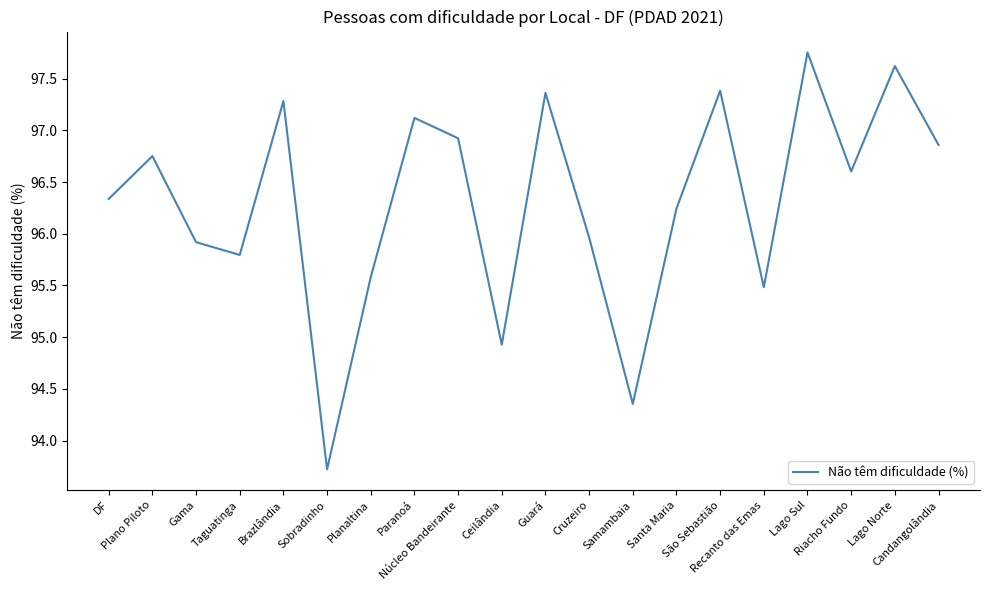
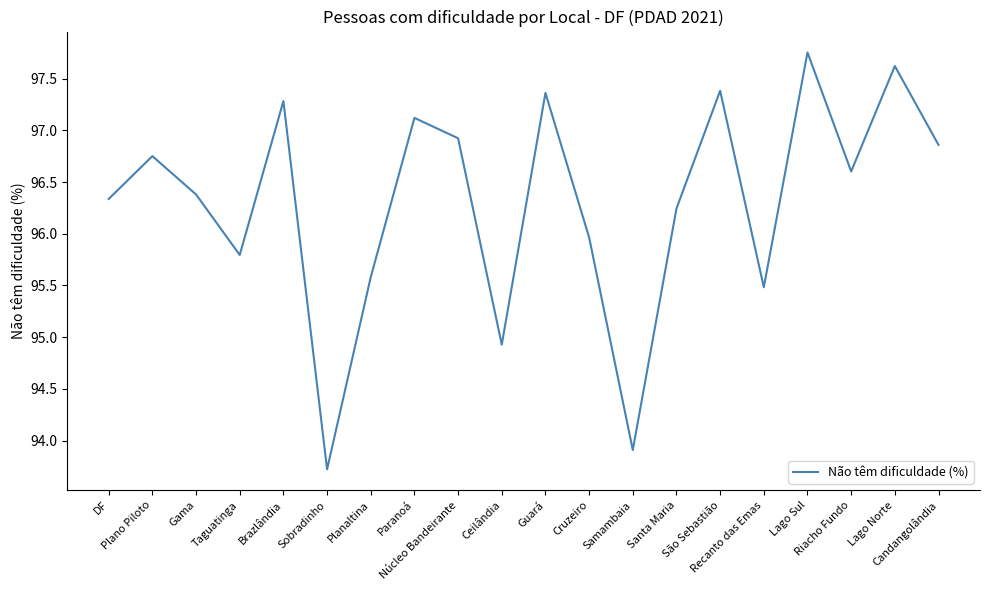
Gama: 95.92 -> 96.38
Samambaia: 94.36 -> 93.91
